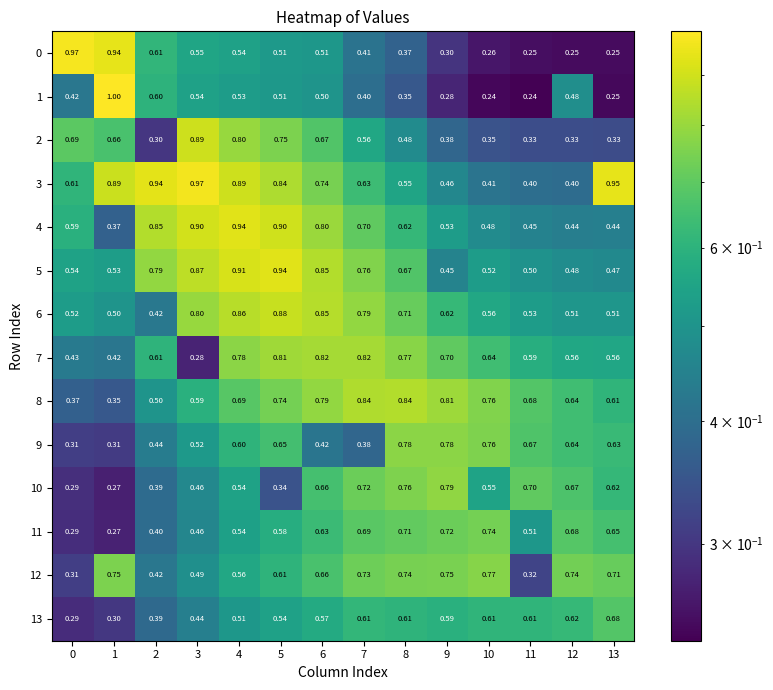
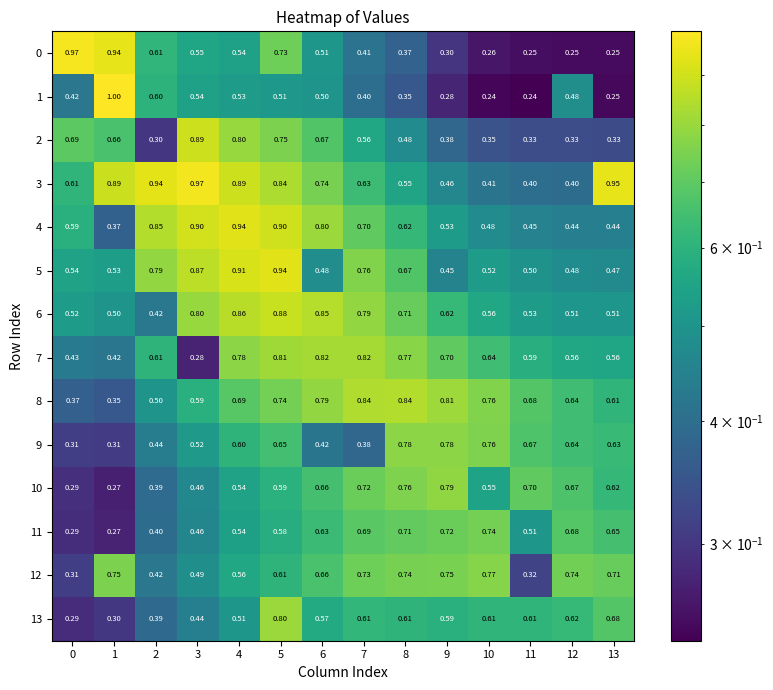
0, 5: 0.51 -> 0.73
5, 6: 0.85 -> 0.48
10, 5: 0.34 -> 0.59
13, 5: 0.54 -> 0.80
